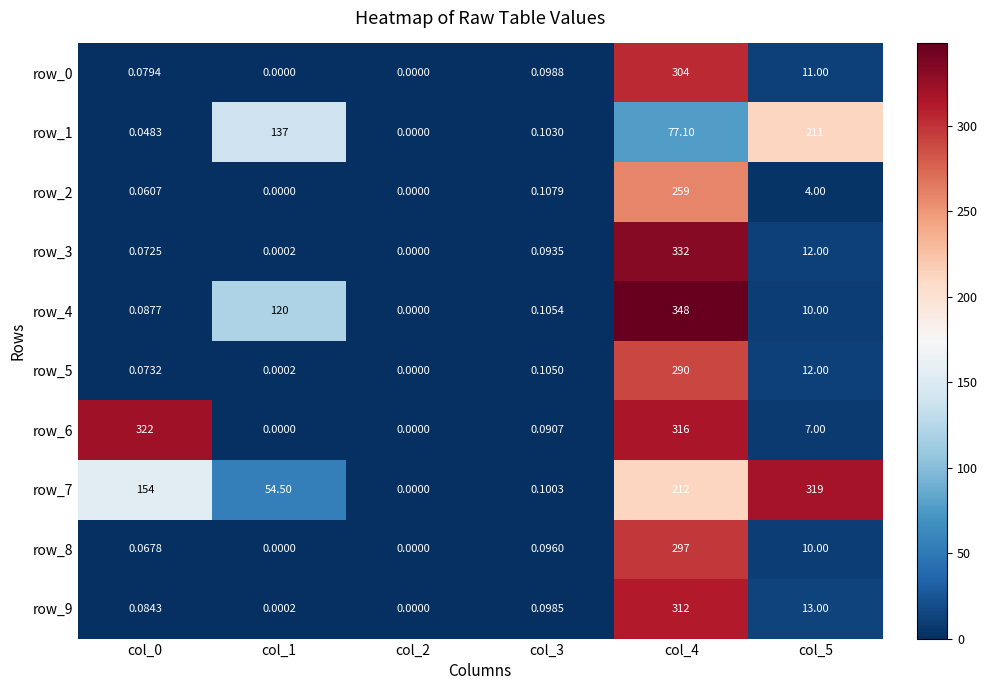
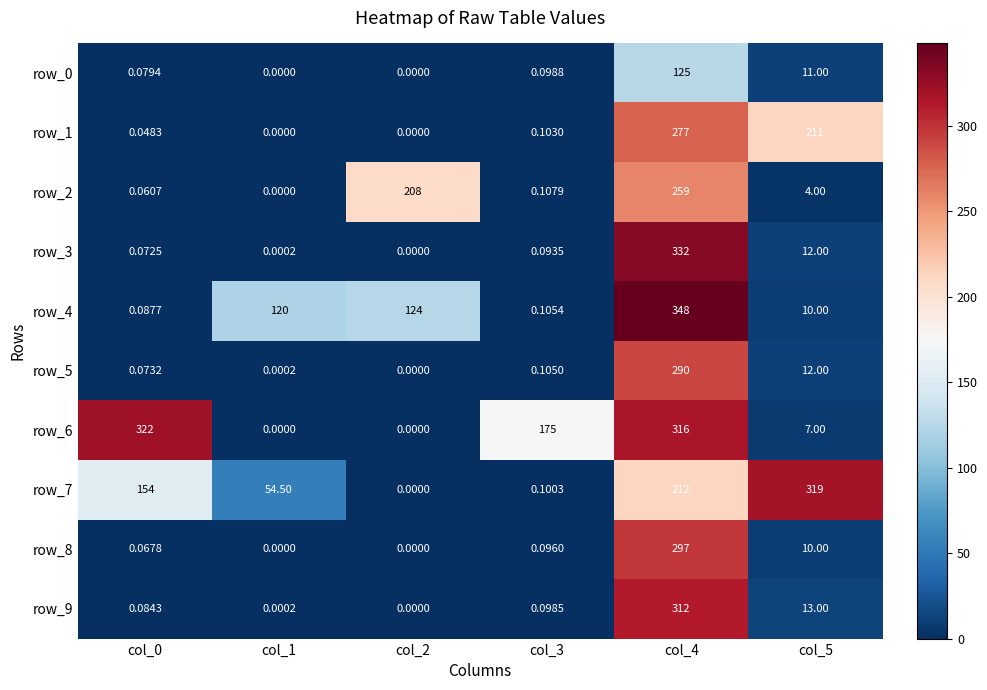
row_0, col_4: 304 -> 125
row_1, col_1: 137 -> 0.0000
row_1, col_4: 77.10 -> 277
row_2, col_2: 0.0000 -> 208
row_4, col_2: 0.0000 -> 124
row_6, col_3: 0.0907 -> 175
